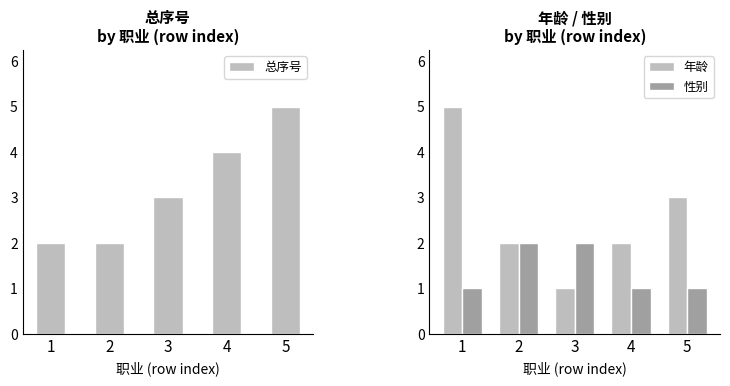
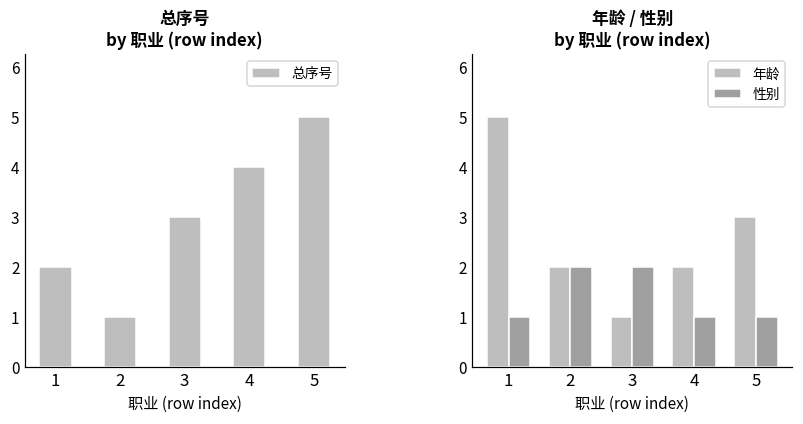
总序号 by 职业 (row index), 2: 2 -> 1
